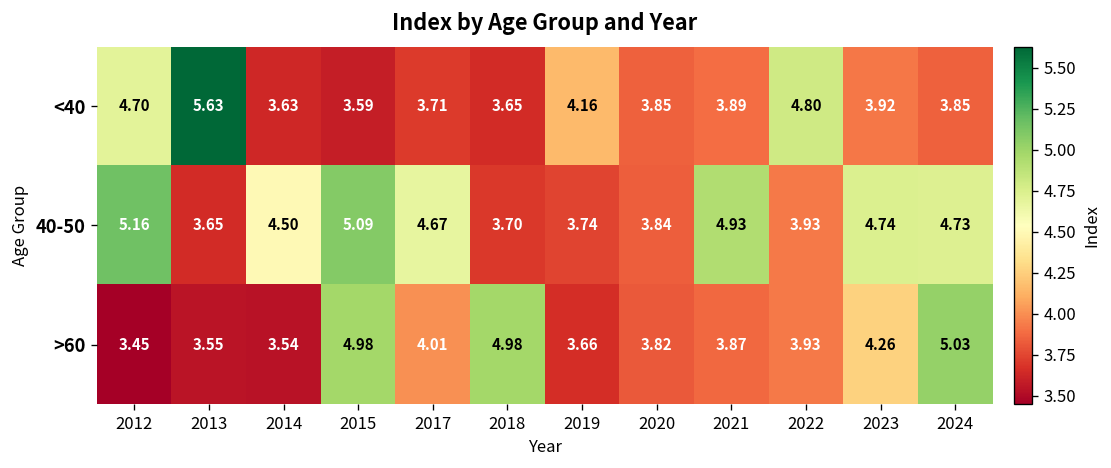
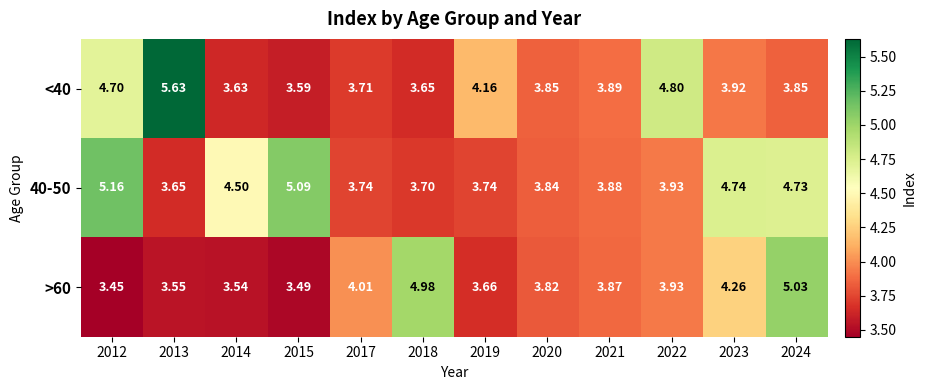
40-50, 2017: 4.67 -> 3.74
40-50, 2021: 4.93 -> 3.88
>60, 2015: 4.98 -> 3.49
